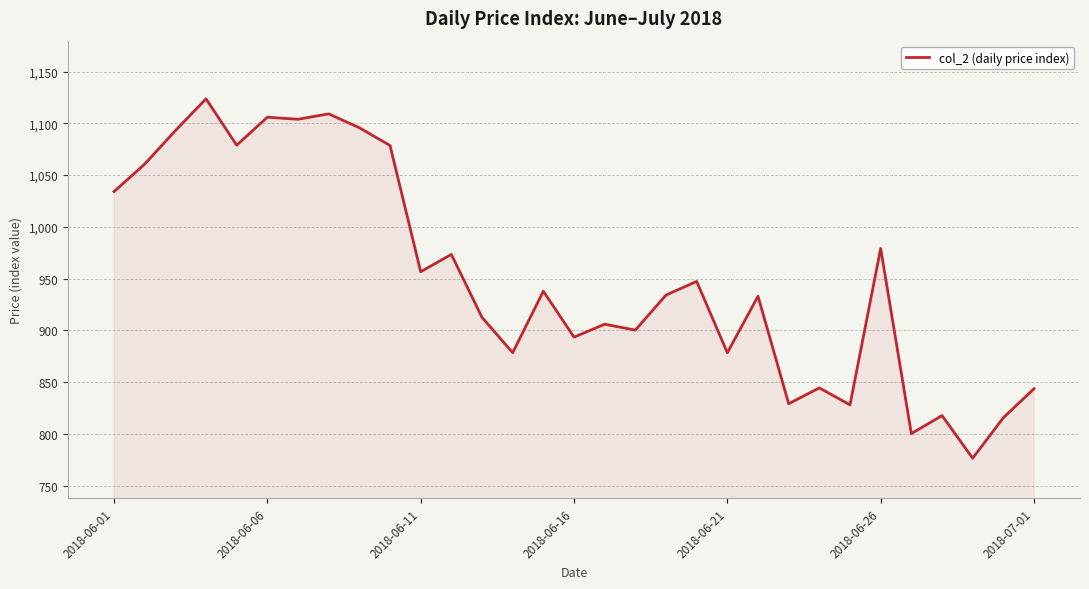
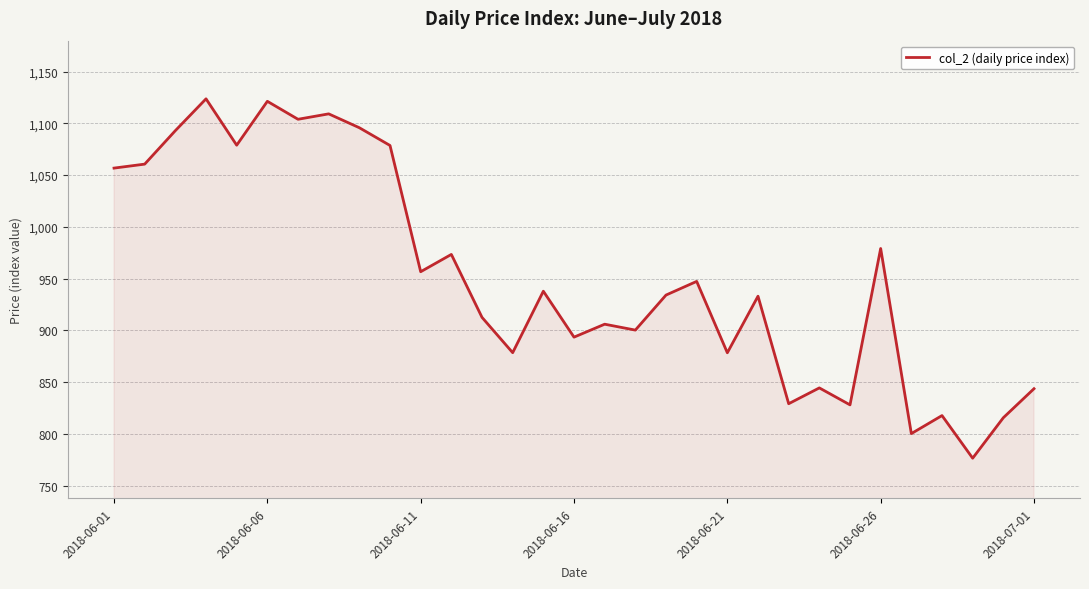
2018-06-01: 1,034 -> 1,057
2018-06-06: 1,106 -> 1,121
